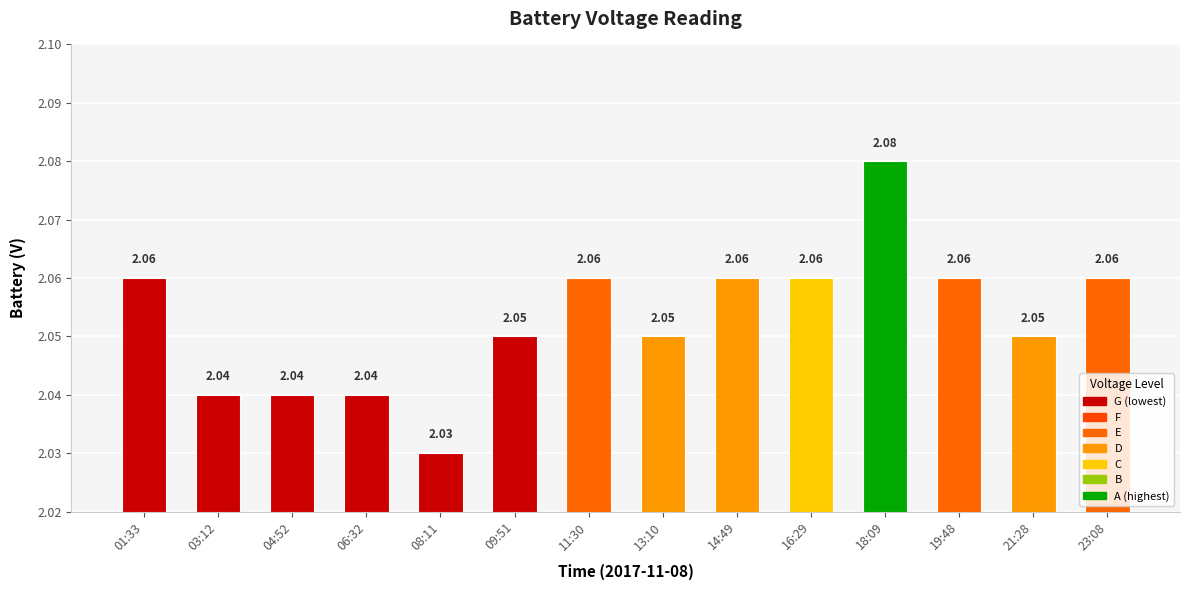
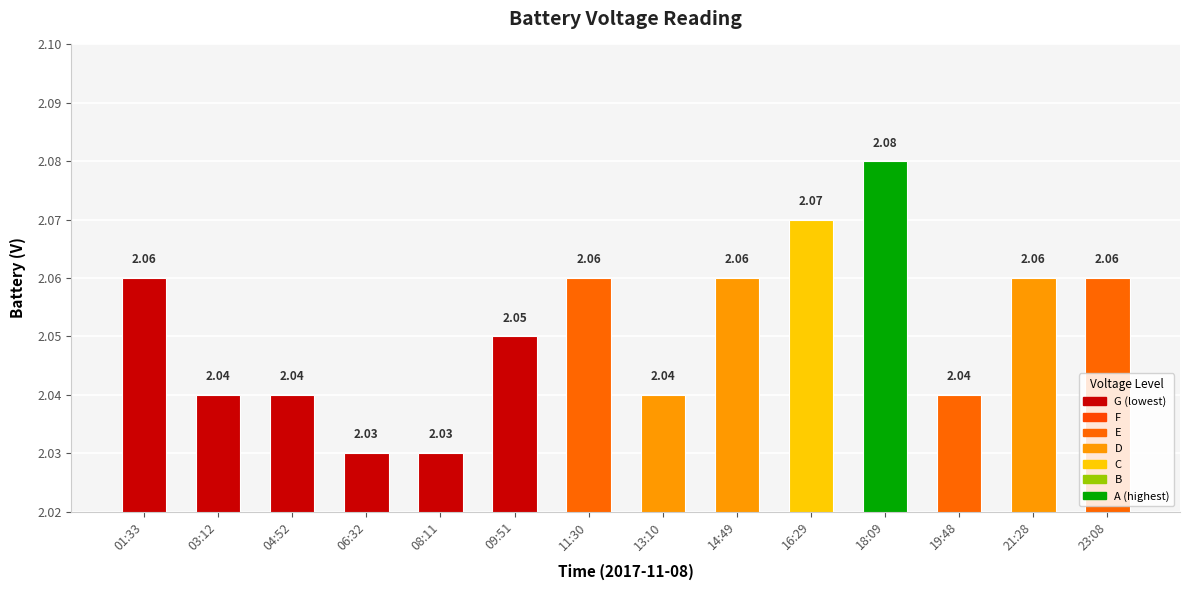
06:32: 2.04 -> 2.03
13:10: 2.05 -> 2.04
16:29: 2.06 -> 2.07
19:48: 2.06 -> 2.04
21:28: 2.05 -> 2.06
